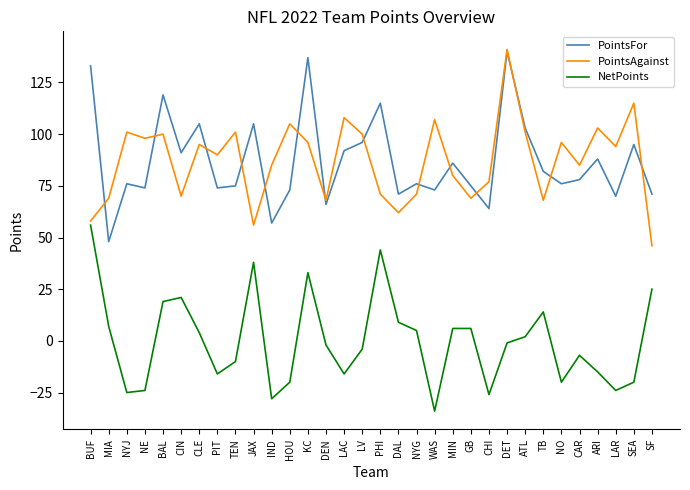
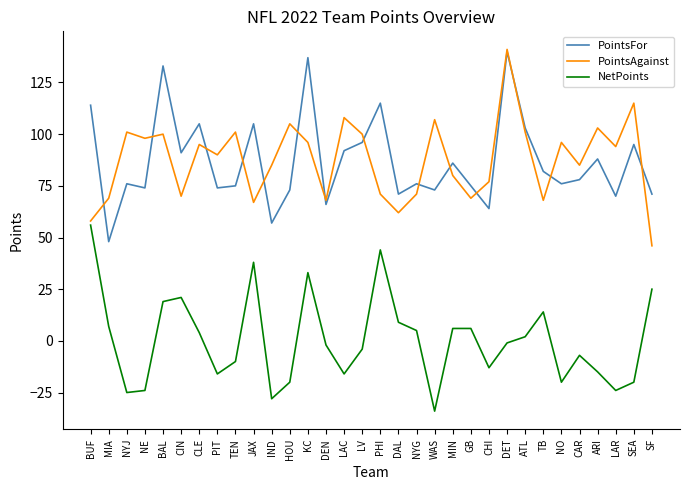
PointsFor, BUF: 133 -> 114
PointsFor, BAL: 119 -> 133
PointsAgainst, JAX: 56 -> 67
NetPoints, CHI: -26 -> -13
